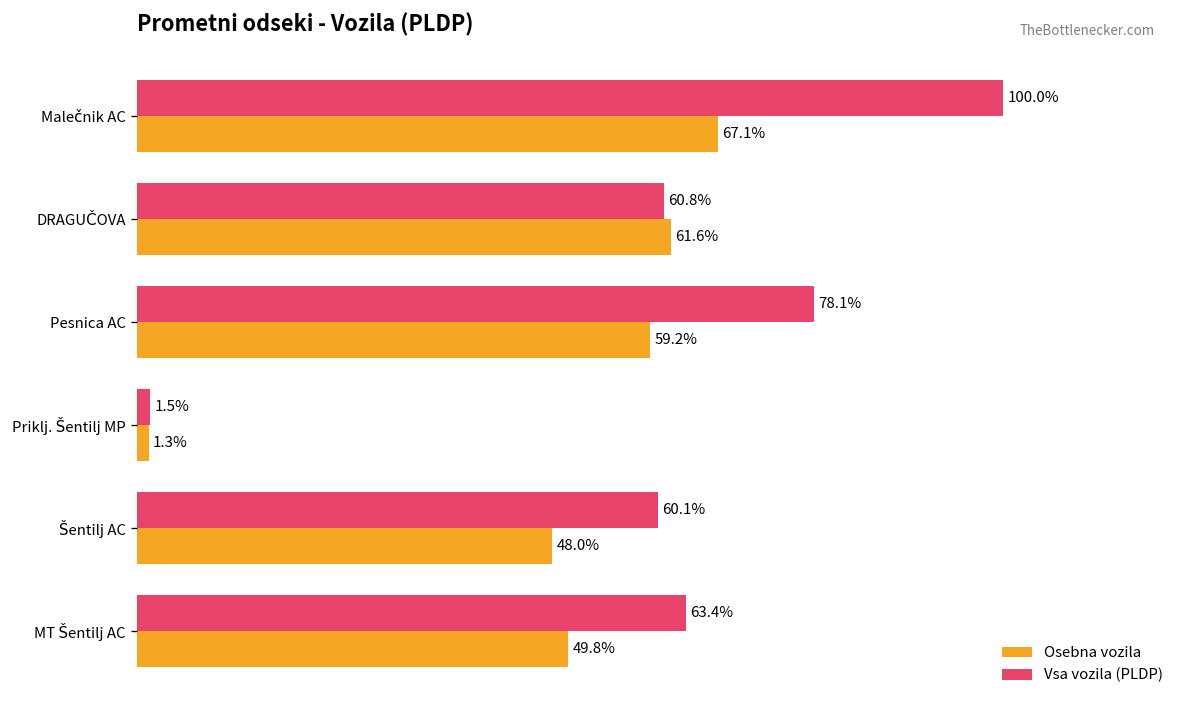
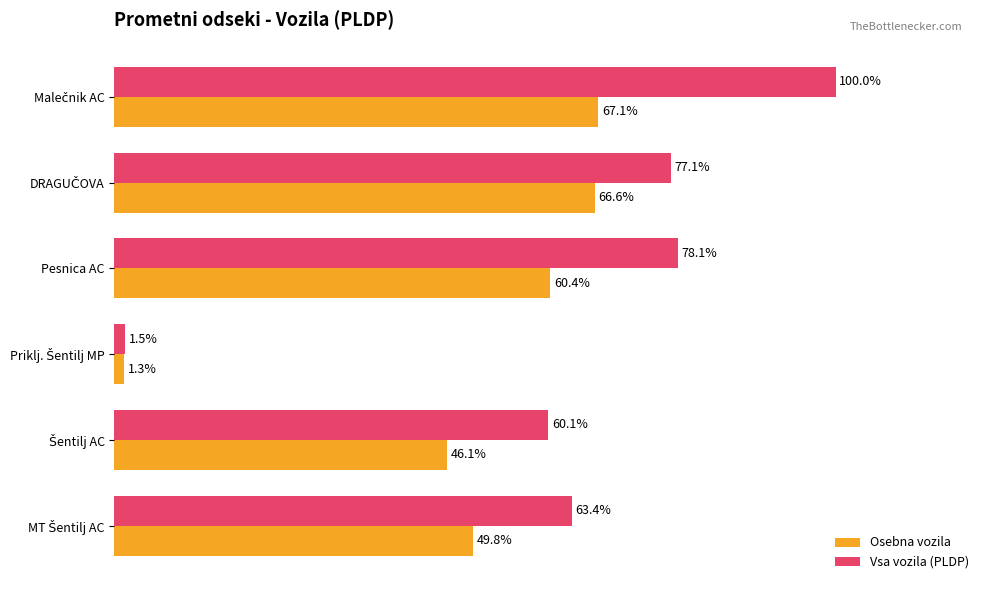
Vsa vozila (PLDP), DRAGUČOVA: 60.8% -> 77.1%
Osebna vozila, DRAGUČOVA: 61.6% -> 66.6%
Osebna vozila, Pesnica AC: 59.2% -> 60.4%
Osebna vozila, Šentilj AC: 48.0% -> 46.1%
